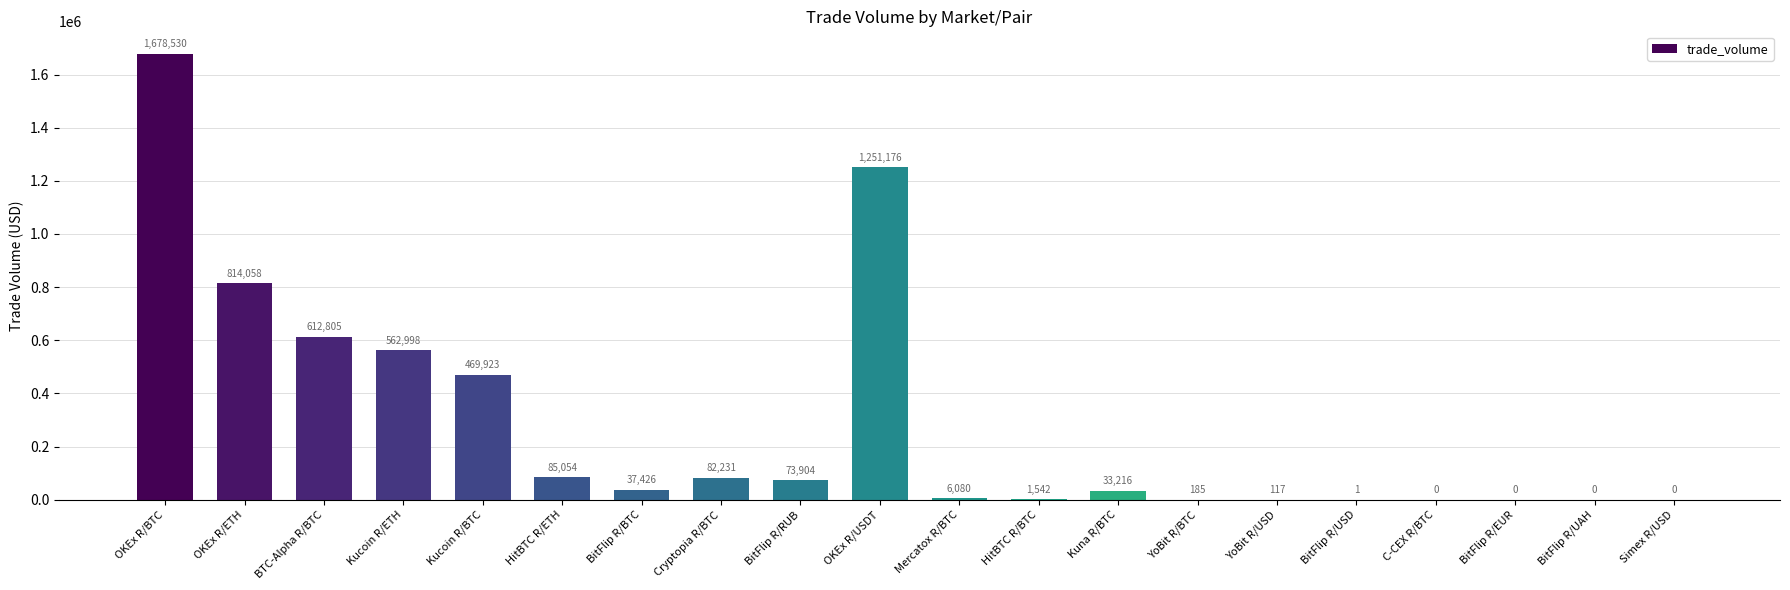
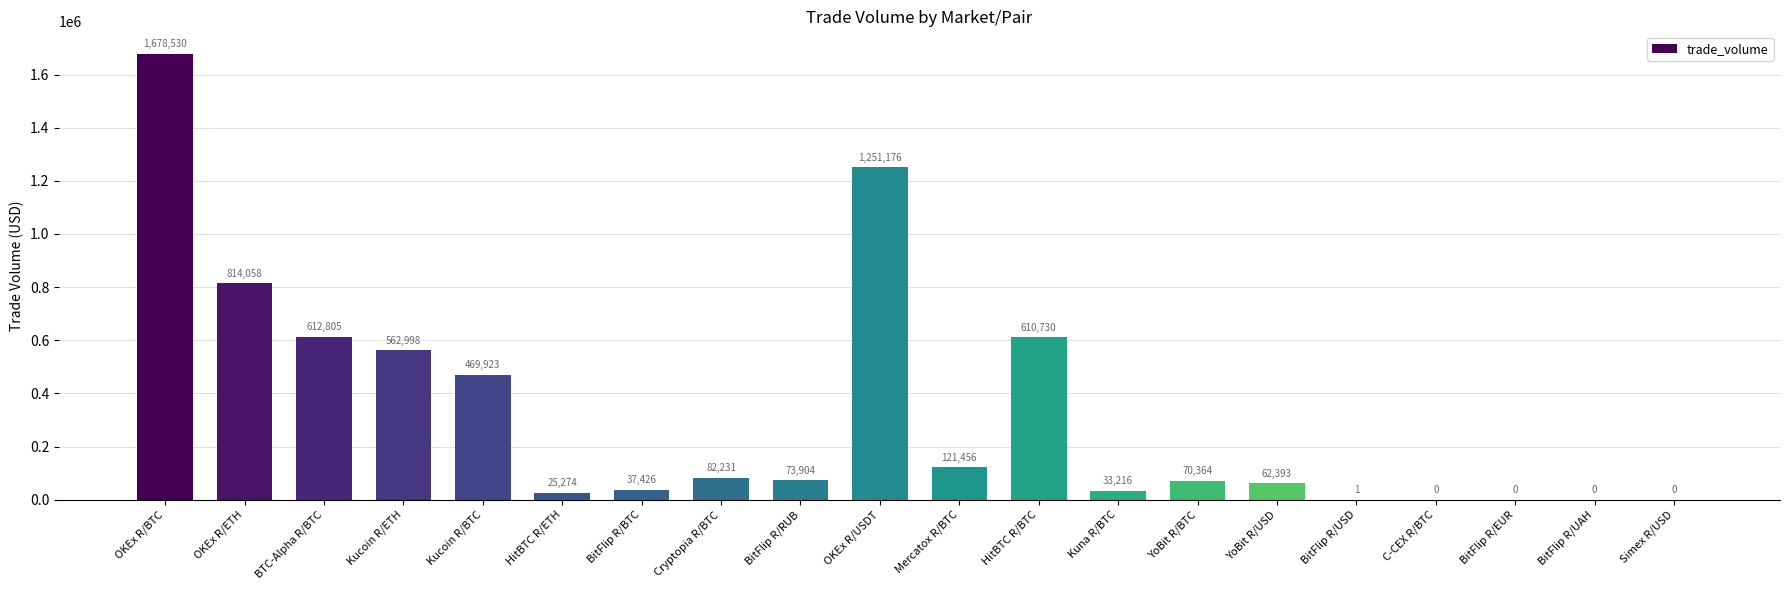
HitBTC R/ETH: 85,054 -> 25,274
Mercatox R/BTC: 6,080 -> 121,456
HitBTC R/BTC: 1,542 -> 610,730
YoBit R/BTC: 185 -> 70,364
YoBit R/USD: 117 -> 62,393
